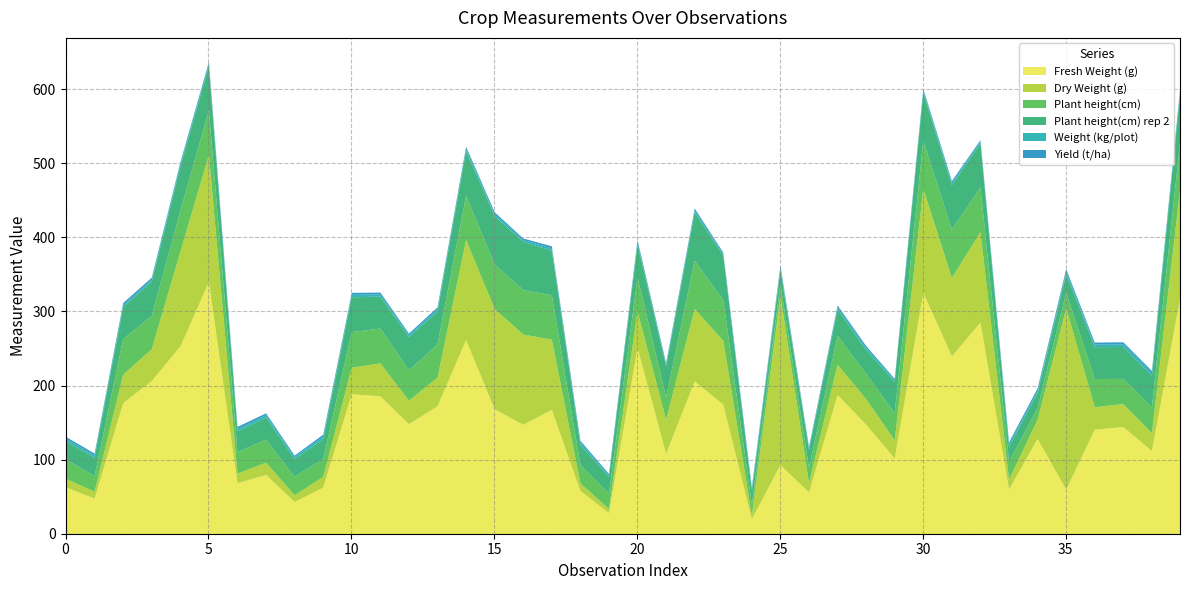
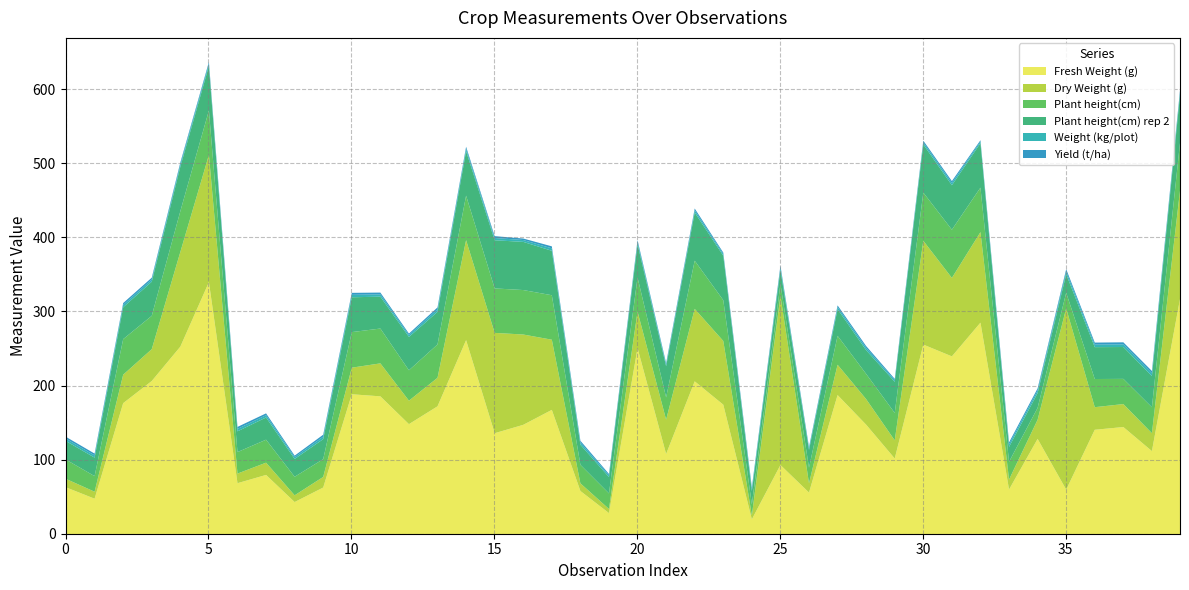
Fresh Weight (g), 15: 170 -> 140
Fresh Weight (g), 30: 330 -> 260
